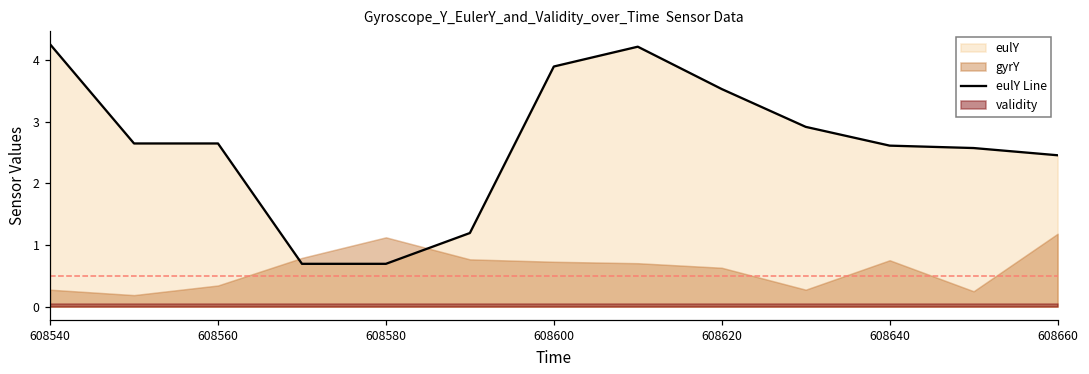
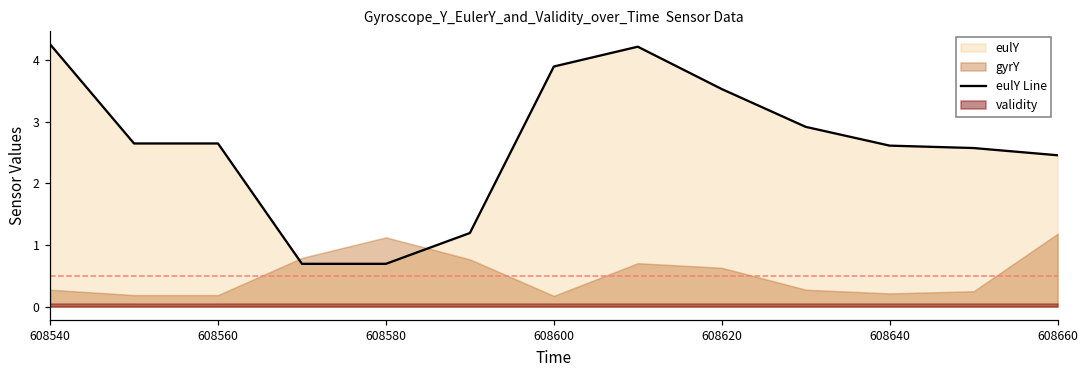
gyrY, 608560: 0.3 -> 0.2
gyrY, 608600: 0.7 -> 0.2
gyrY, 608640: 0.8 -> 0.2
